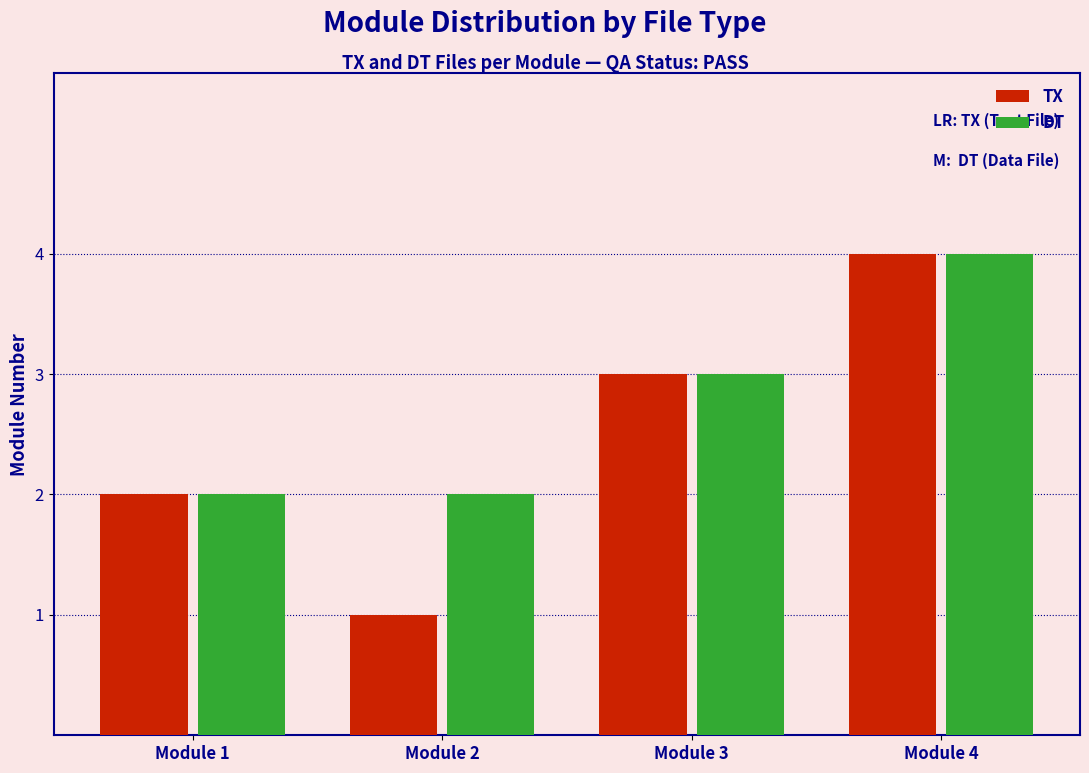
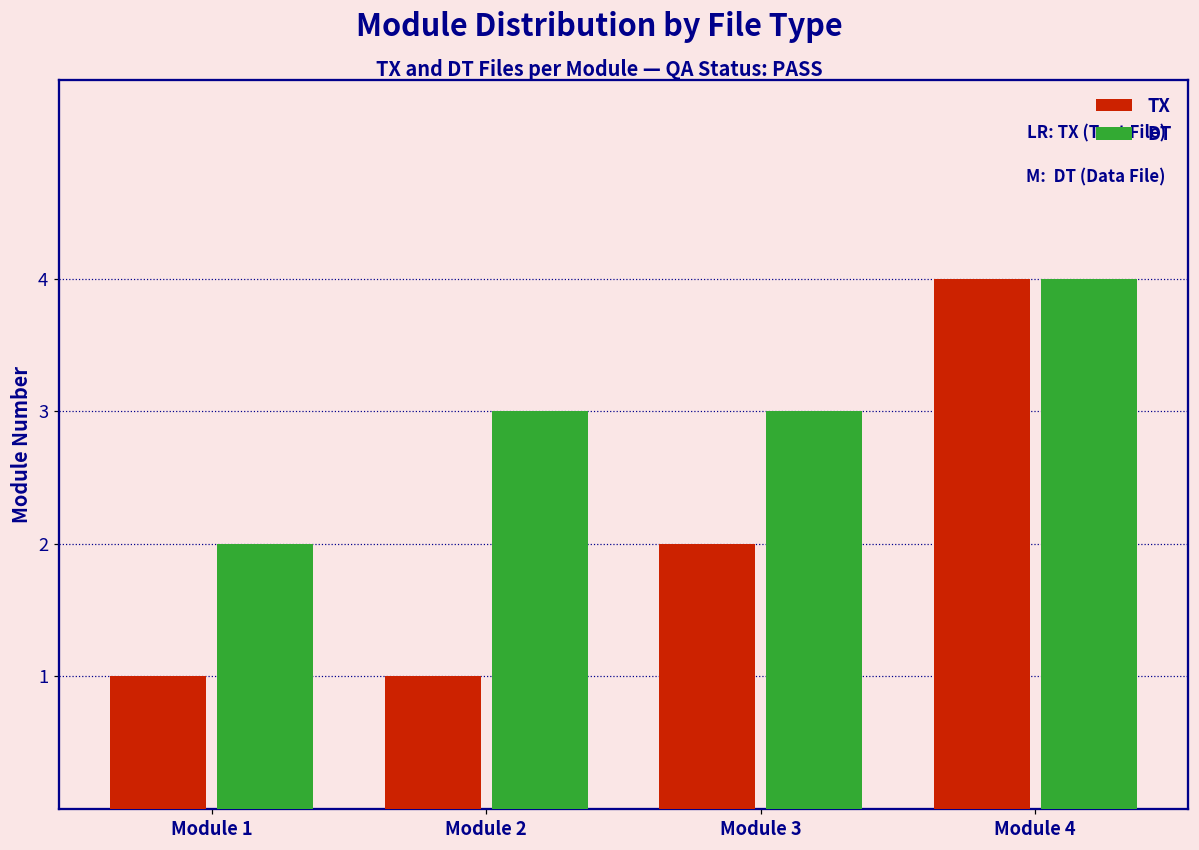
TX, Module 1: 2 -> 1
DT, Module 2: 2 -> 3
TX, Module 3: 3 -> 2
